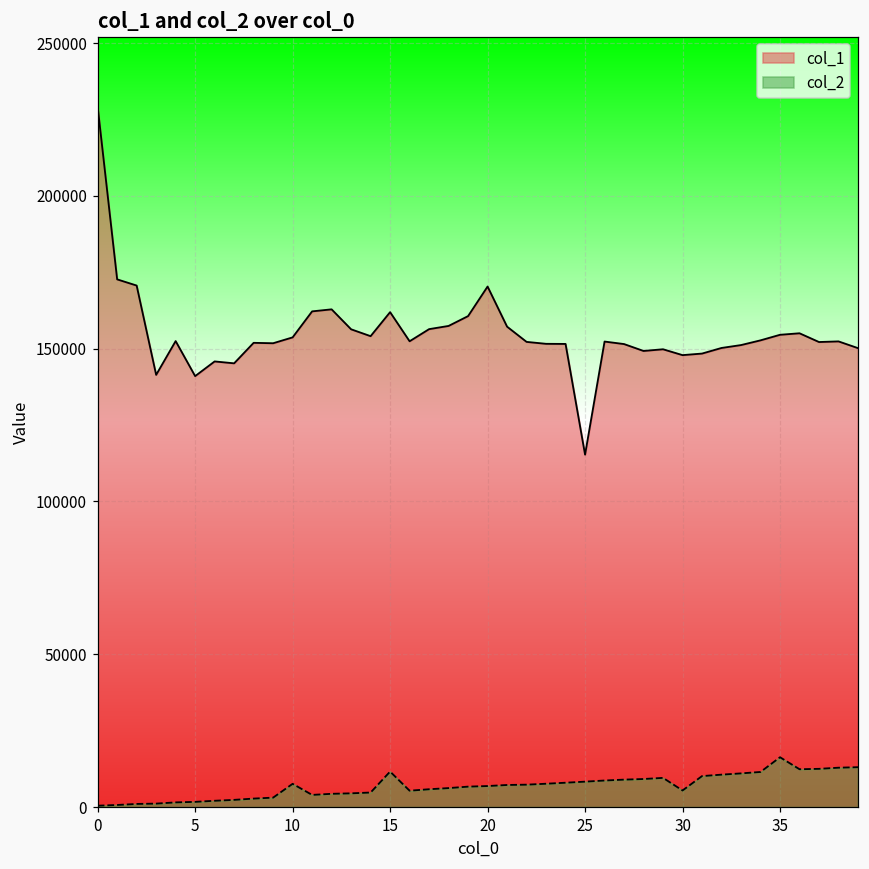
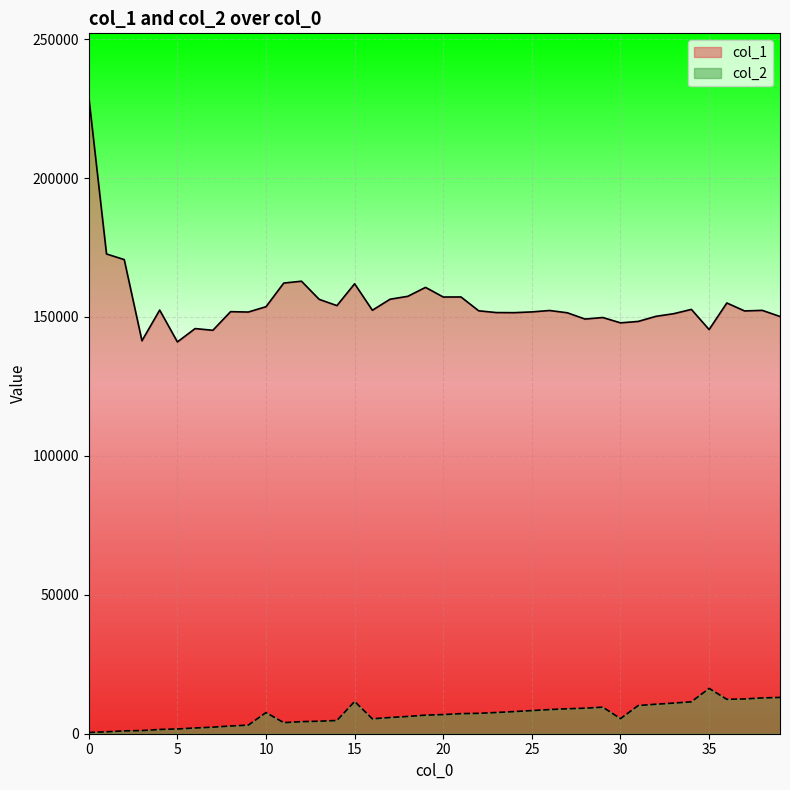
col_1, 20: 170000 -> 157000
col_1, 25: 115000 -> 152000
col_1, 35: 155000 -> 145000
